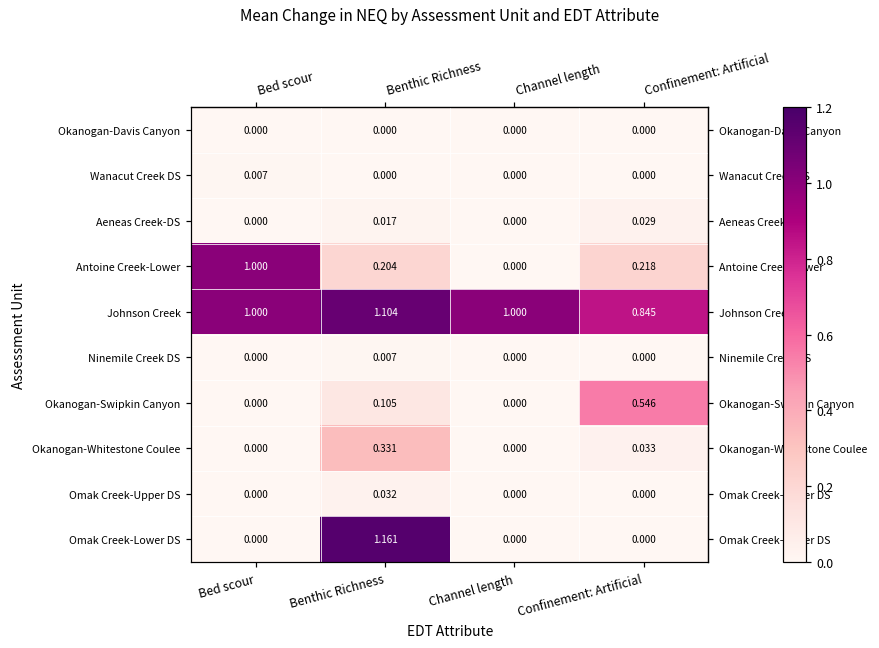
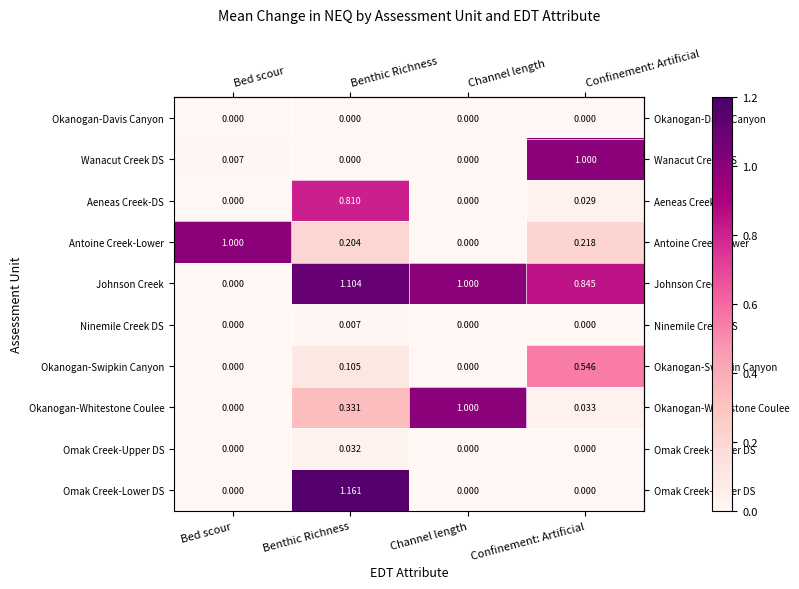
Wanacut Creek DS, Confinement: Artificial: 0.000 -> 1.000
Aeneas Creek-DS, Benthic Richness: 0.017 -> 0.810
Johnson Creek, Bed scour: 1.000 -> 0.000
Okanogan-Whitestone Coulee, Channel length: 0.000 -> 1.000
